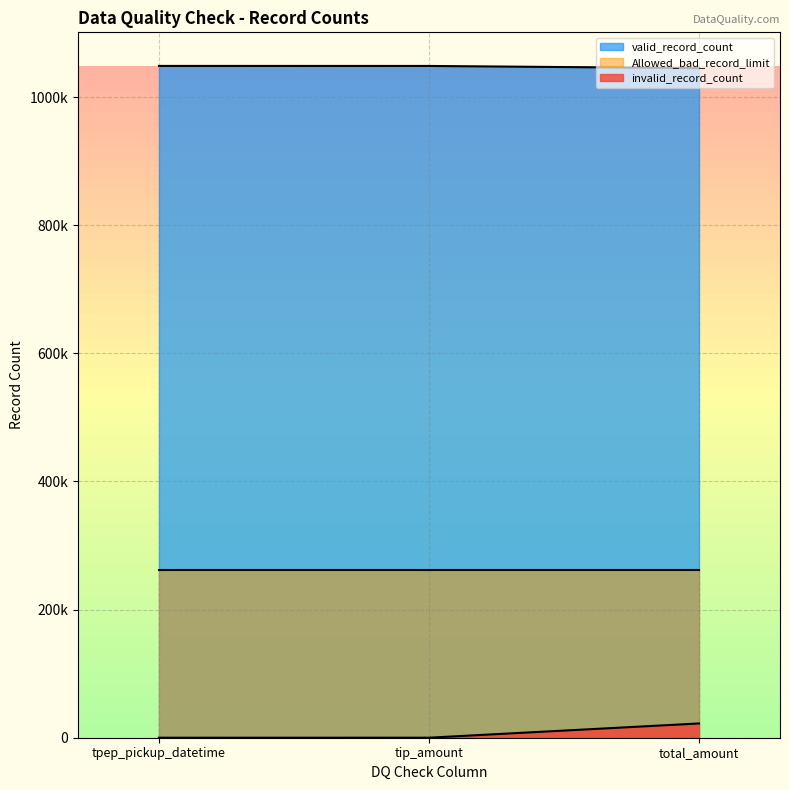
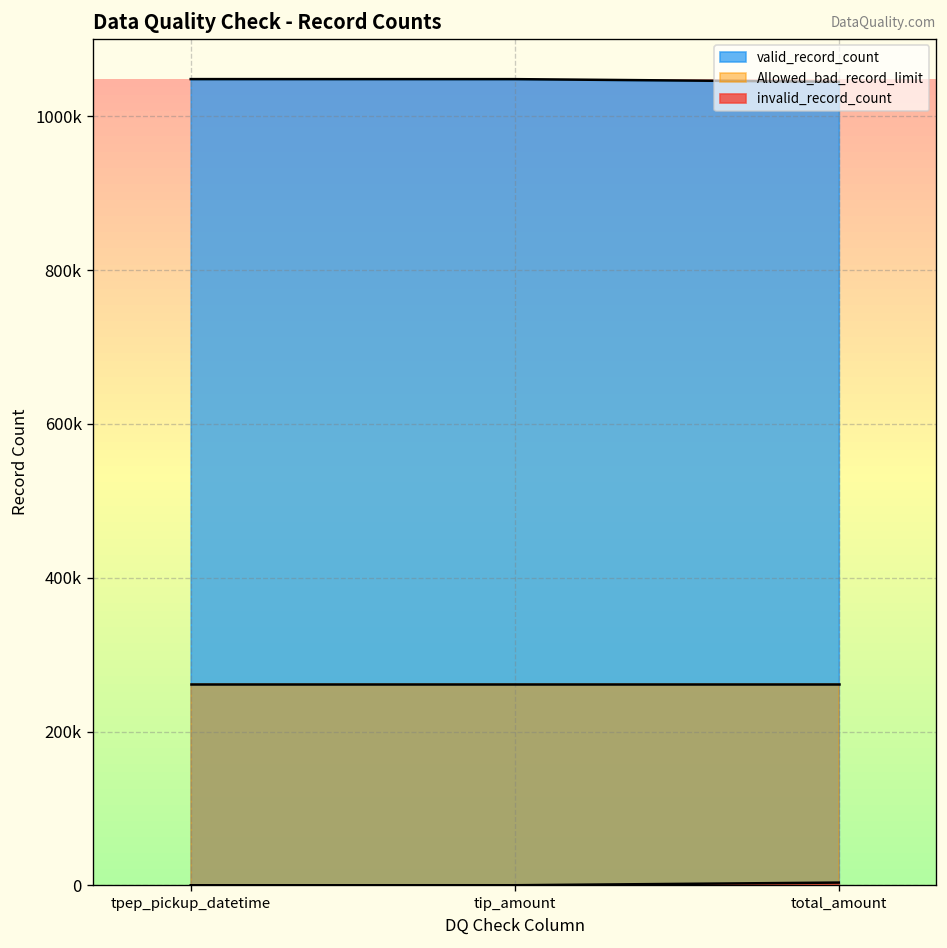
invalid_record_count, total_amount: 20000 -> 0
